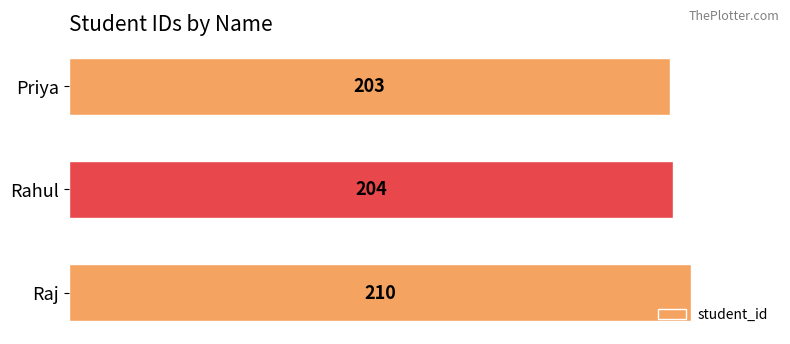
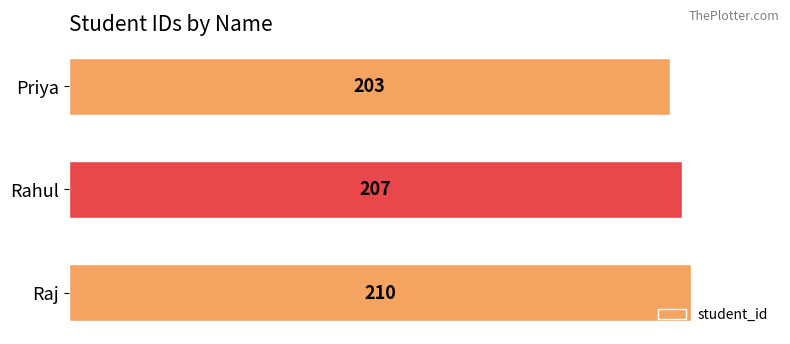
Rahul: 204 -> 207
